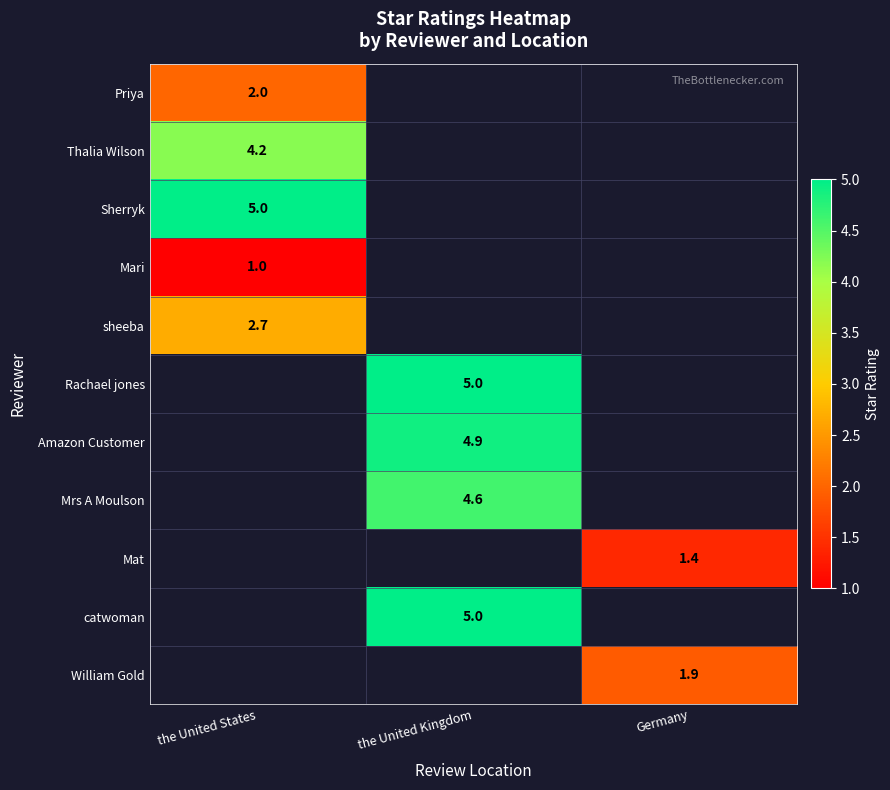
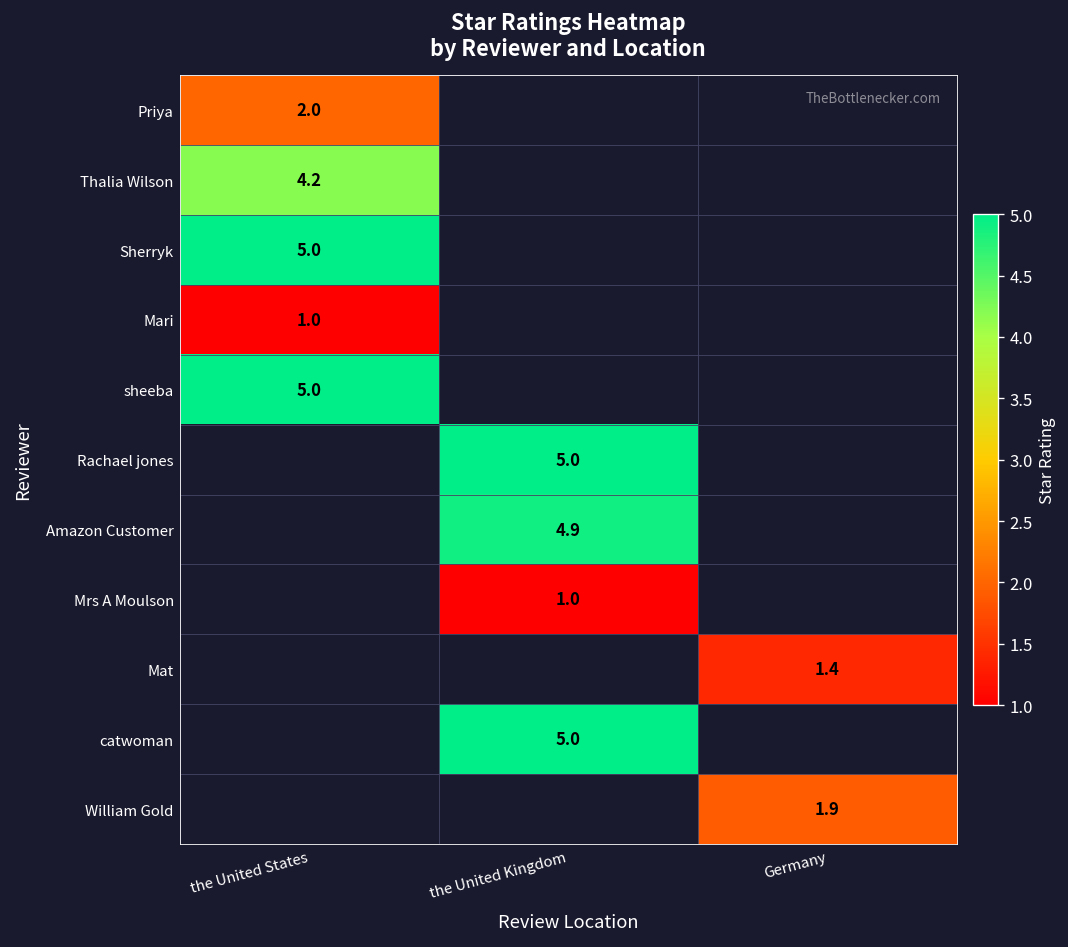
sheeba, the United States: 2.7 -> 5.0
Mrs A Moulson, the United Kingdom: 4.6 -> 1.0
